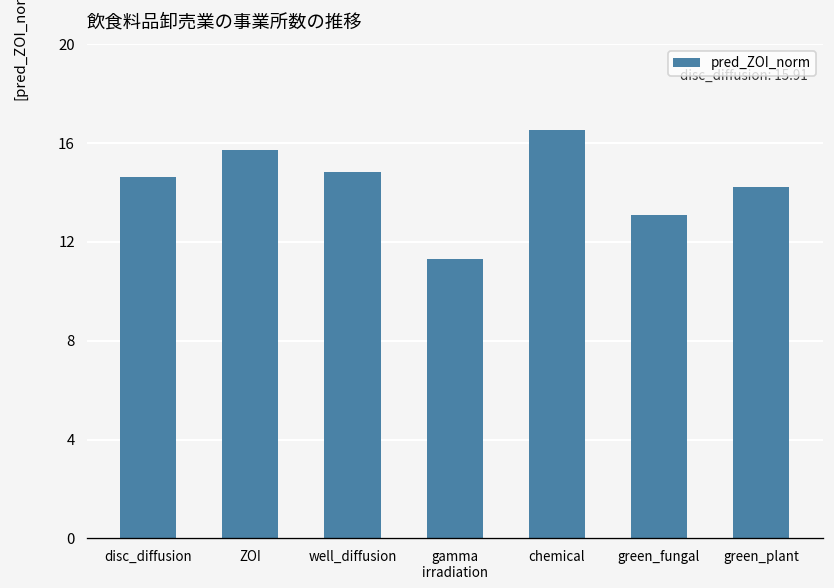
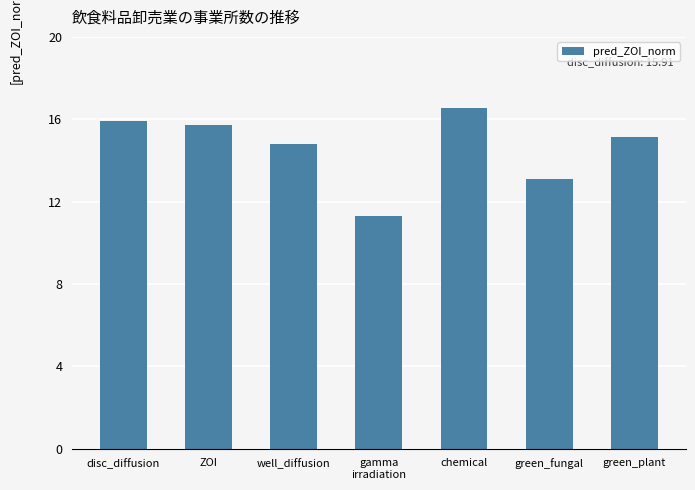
disc_diffusion: 14.6 -> 15.9
green_plant: 14.2 -> 15.1
